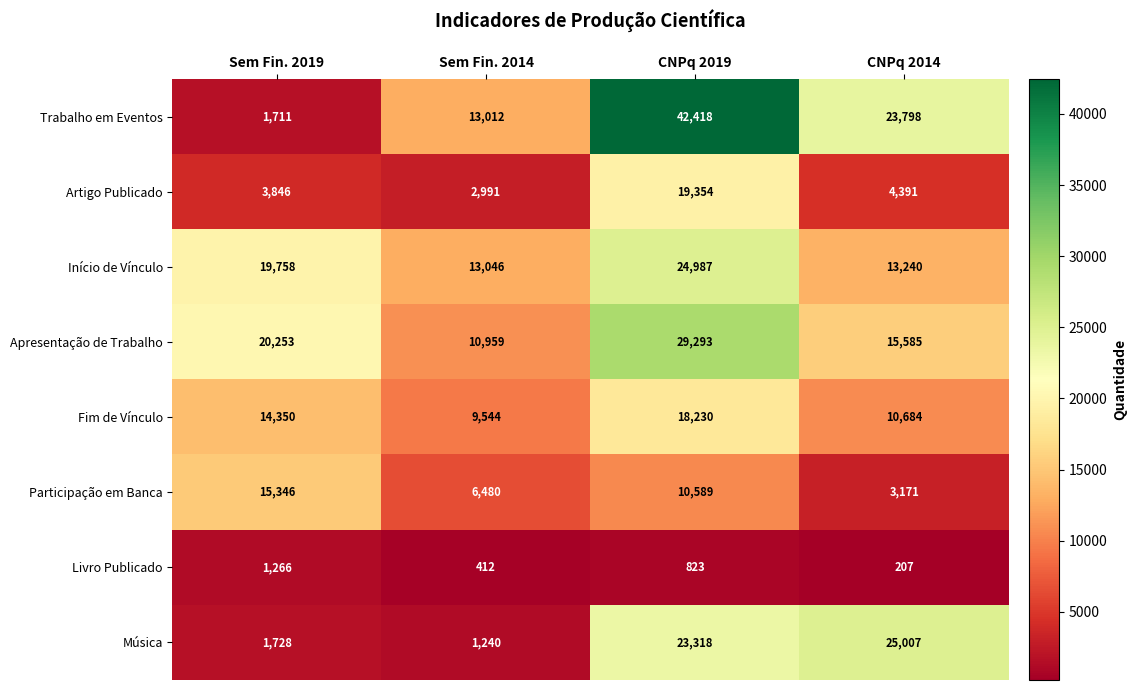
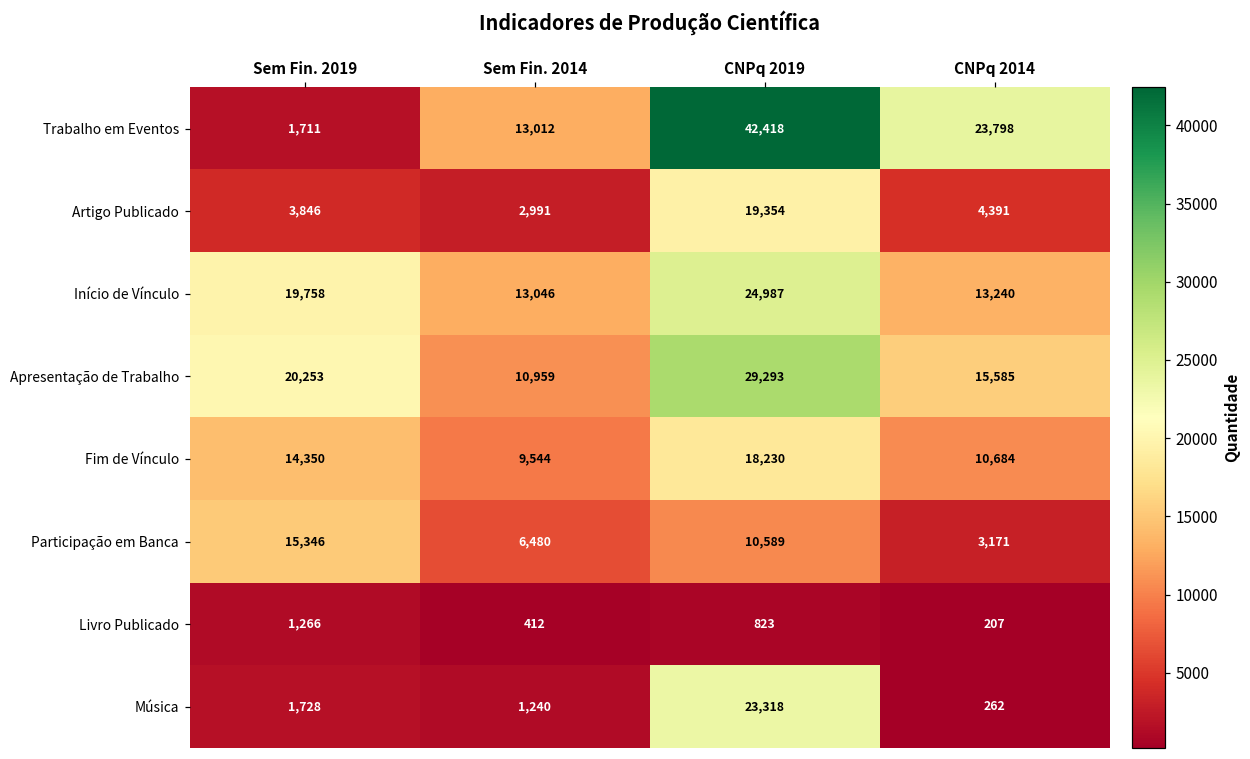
Música, CNPq 2014: 25,007 -> 262
